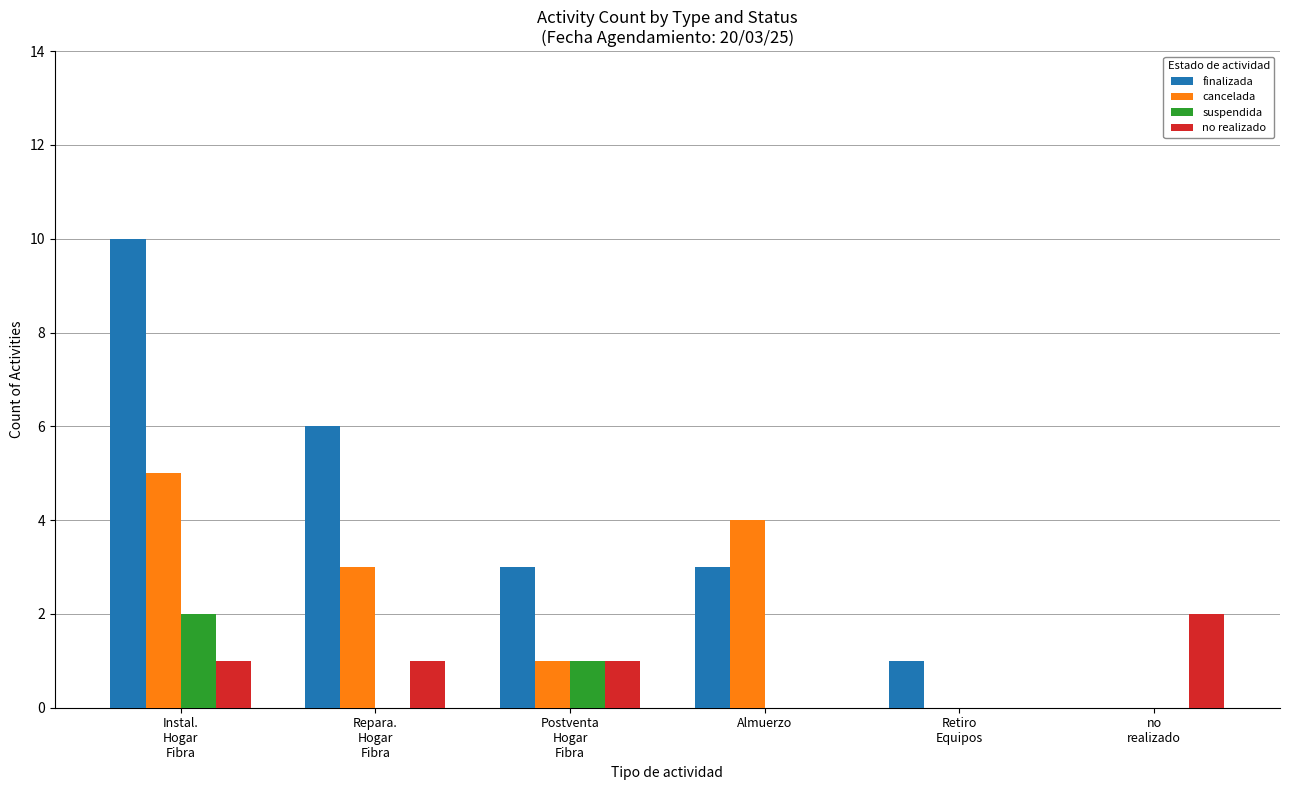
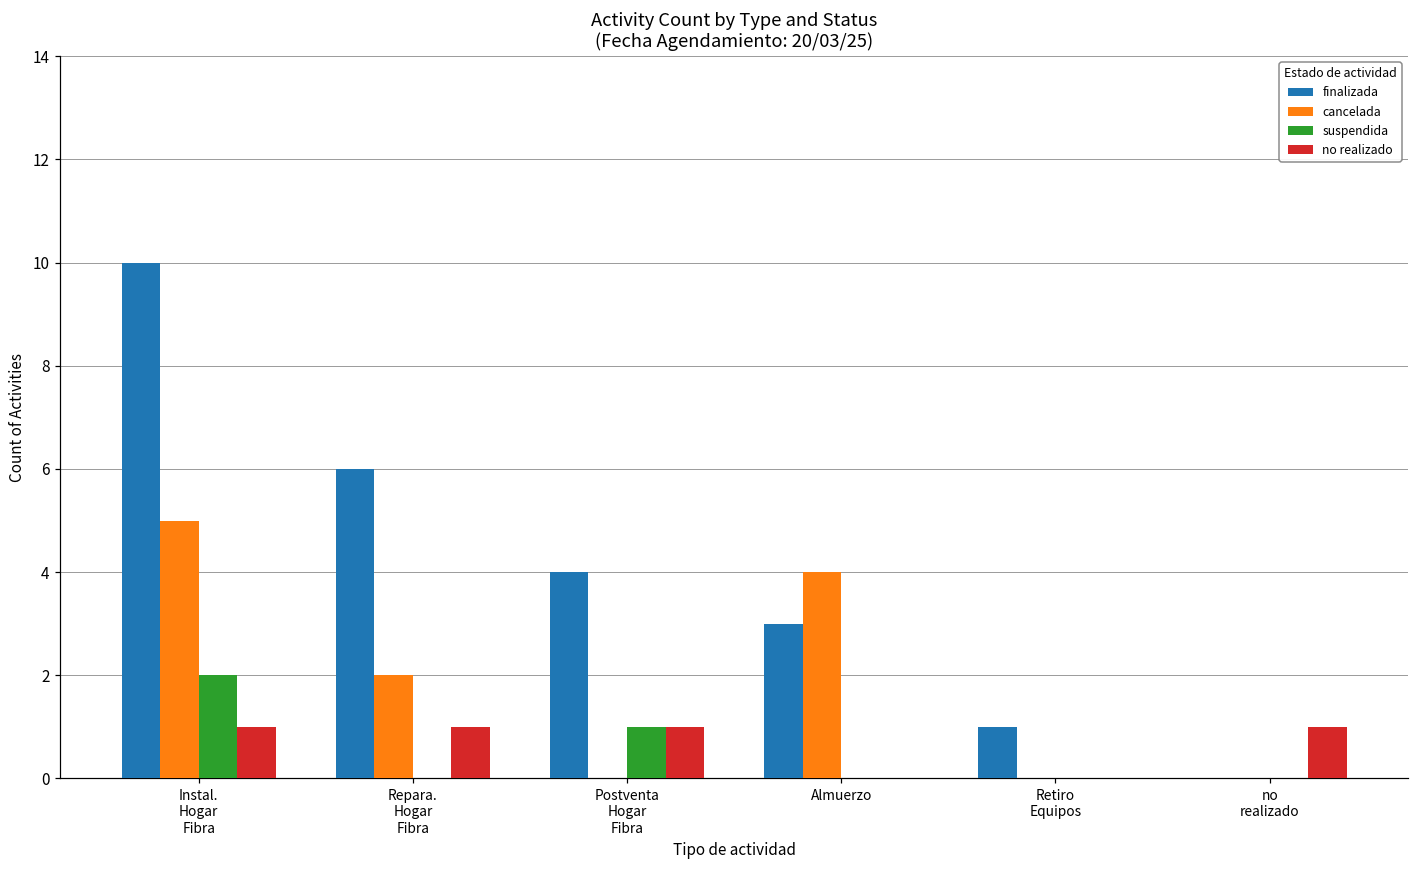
cancelada, Repara. Hogar Fibra: 3 -> 2
finalizada, Postventa Hogar Fibra: 3 -> 4
cancelada, Postventa Hogar Fibra: 1 -> 0
no realizado, no realizado: 2 -> 1
